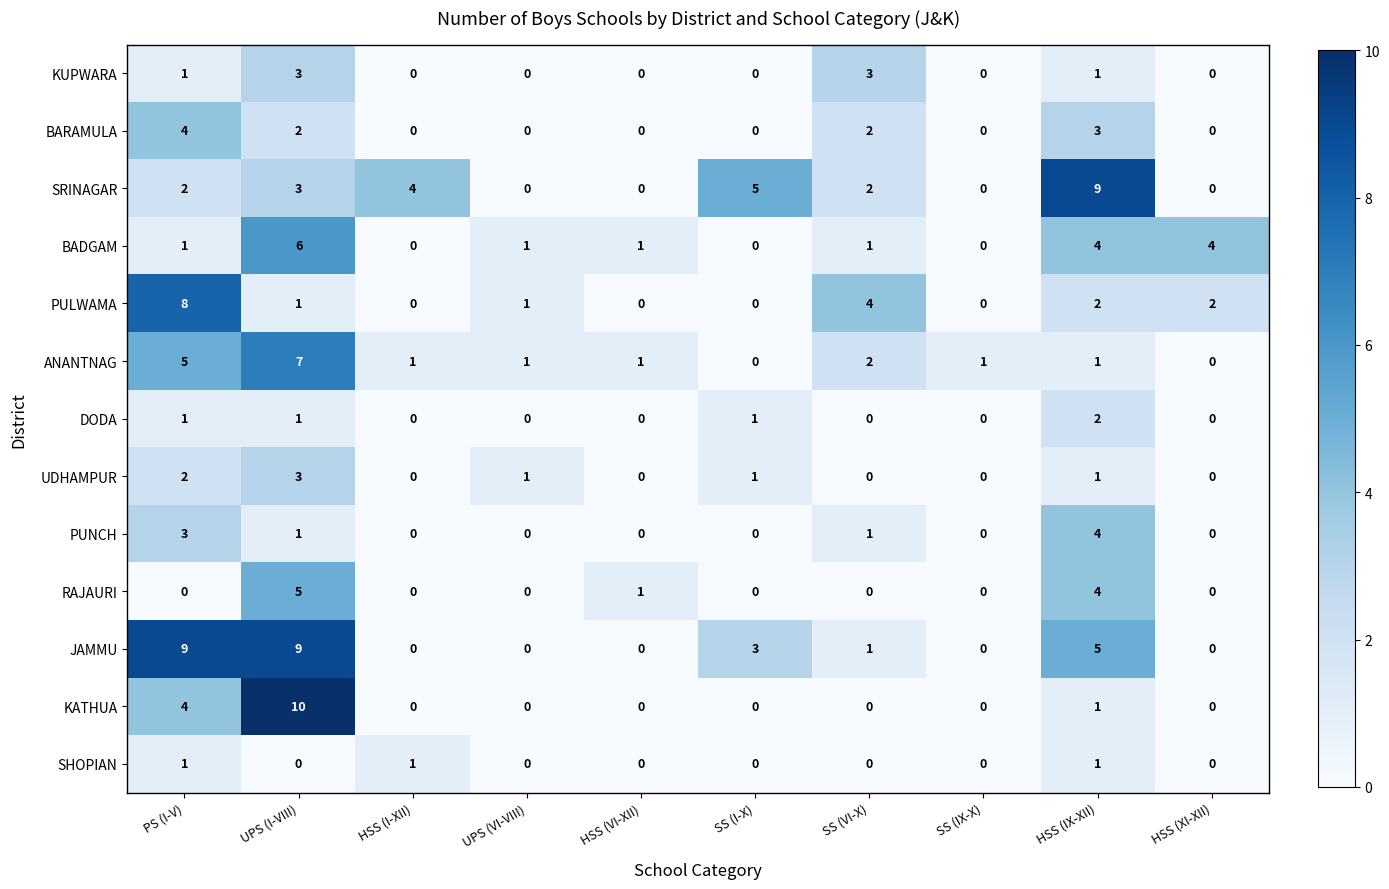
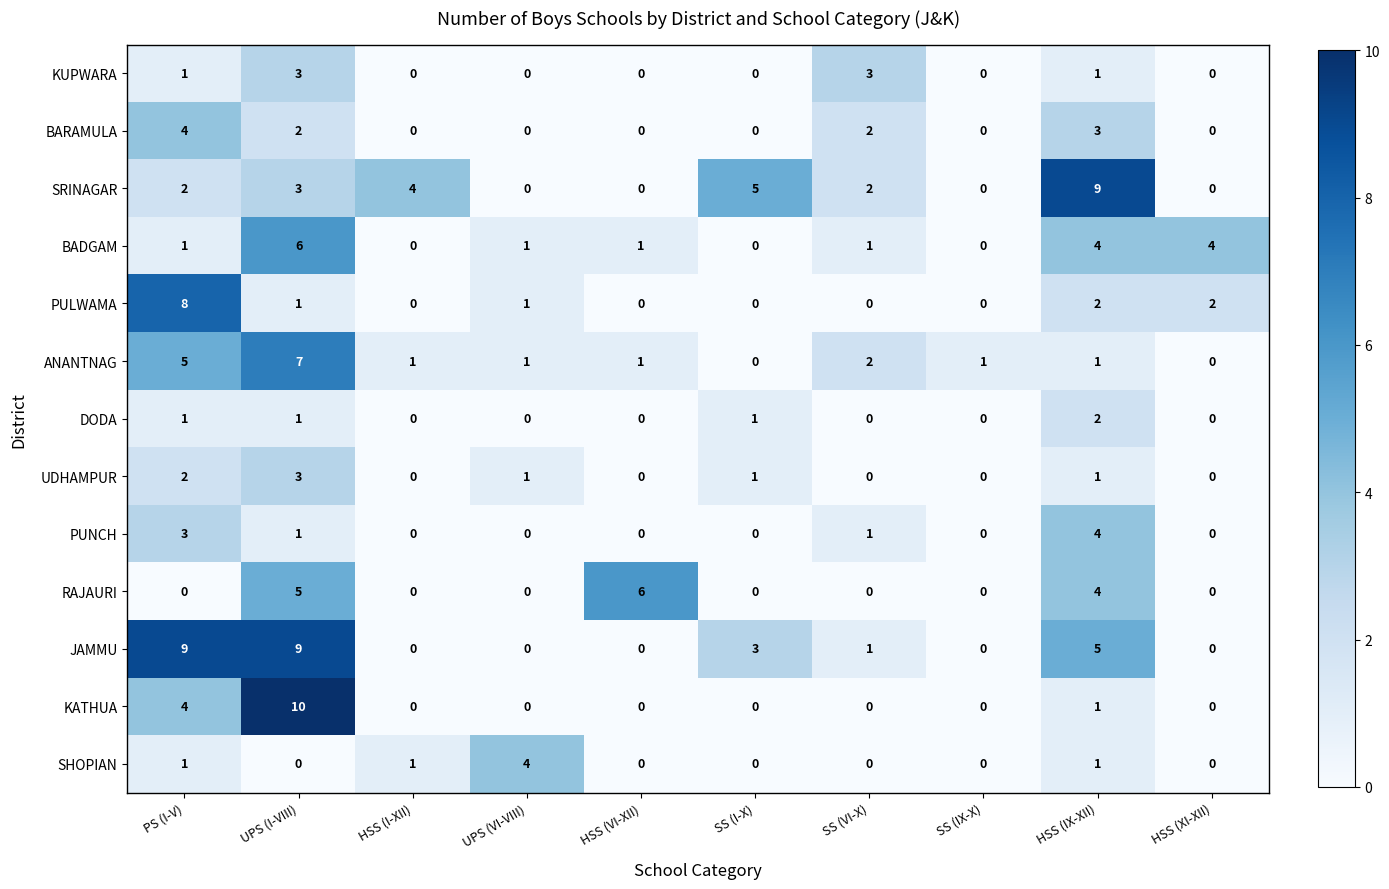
PULWAMA, SS (VI-X): 4 -> 0
RAJAURI, HSS (VI-XII): 1 -> 6
SHOPIAN, UPS (VI-VIII): 0 -> 4
